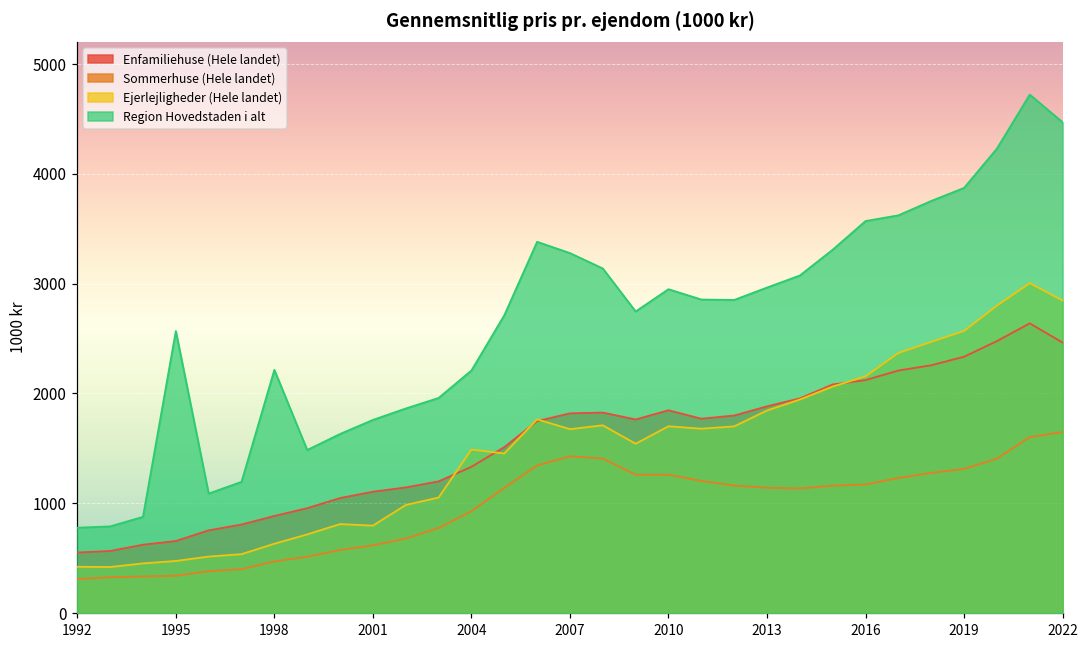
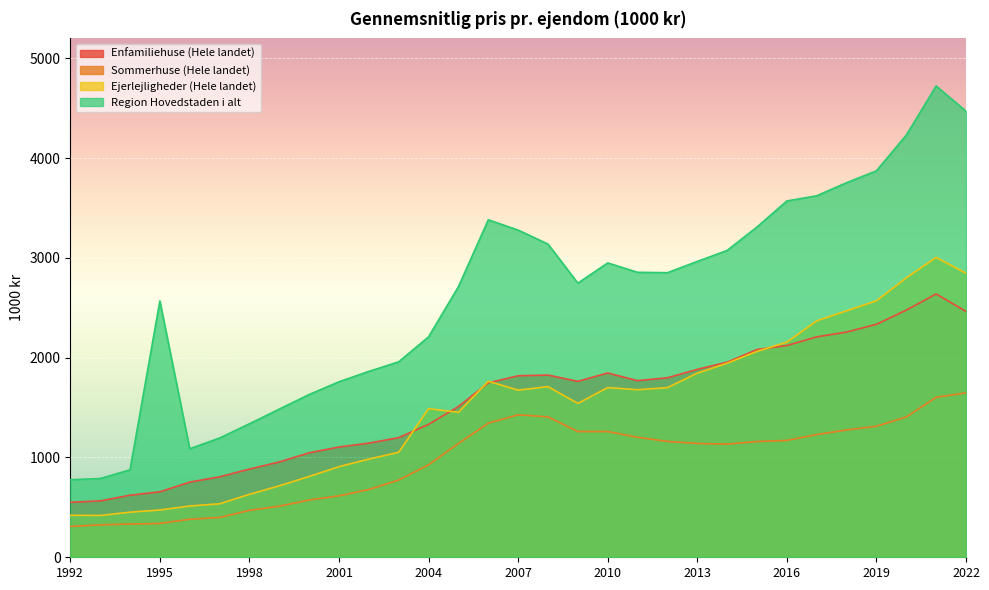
Region Hovedstaden i alt, 1998: 2200 -> 1300
Ejerlejligheder (Hele landet), 2001: 800 -> 900
